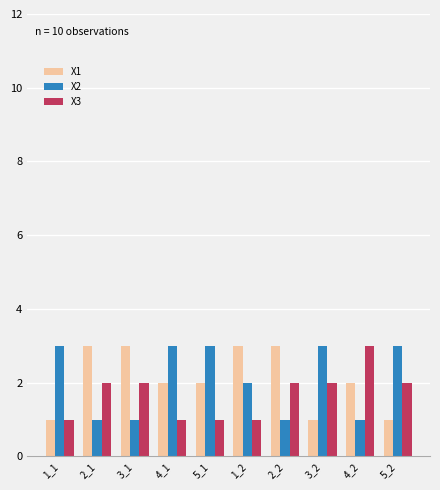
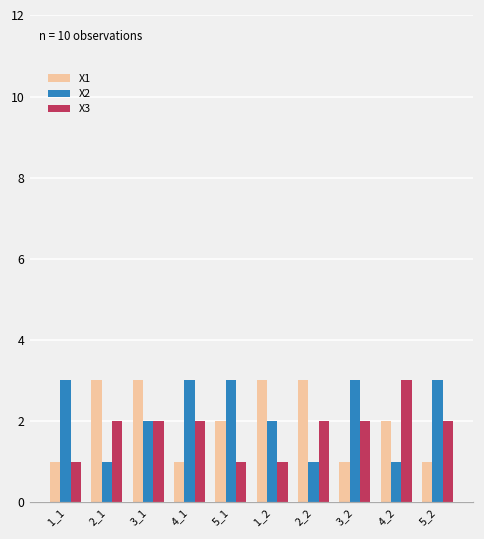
X2, 3_1: 1 -> 2
X1, 4_1: 2 -> 1
X3, 4_1: 1 -> 2
